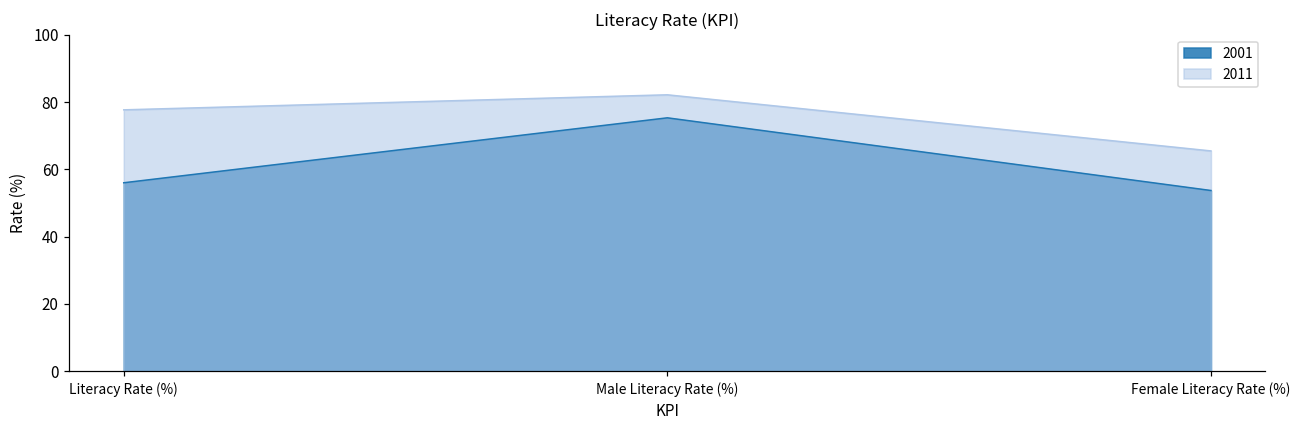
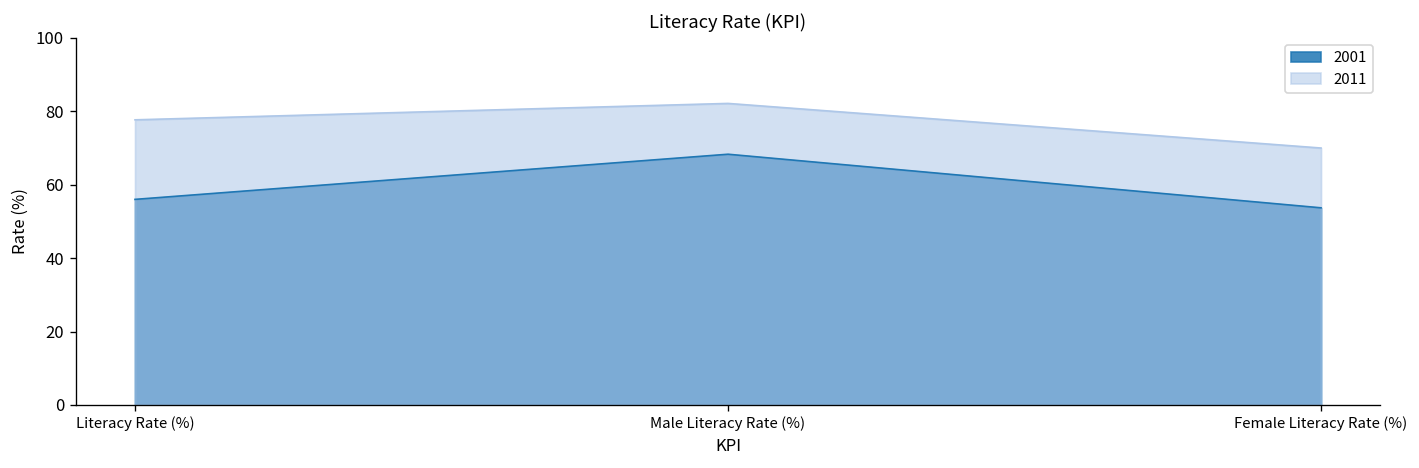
2001, Male Literacy Rate (%): 75 -> 68
2011, Female Literacy Rate (%): 65 -> 70
